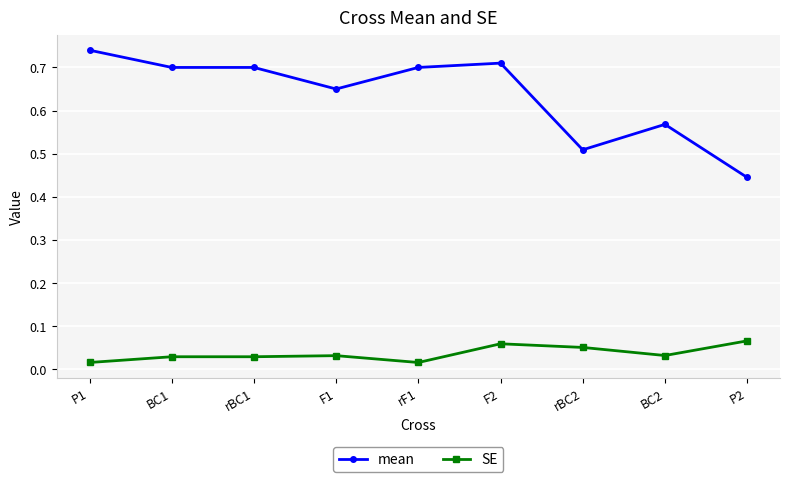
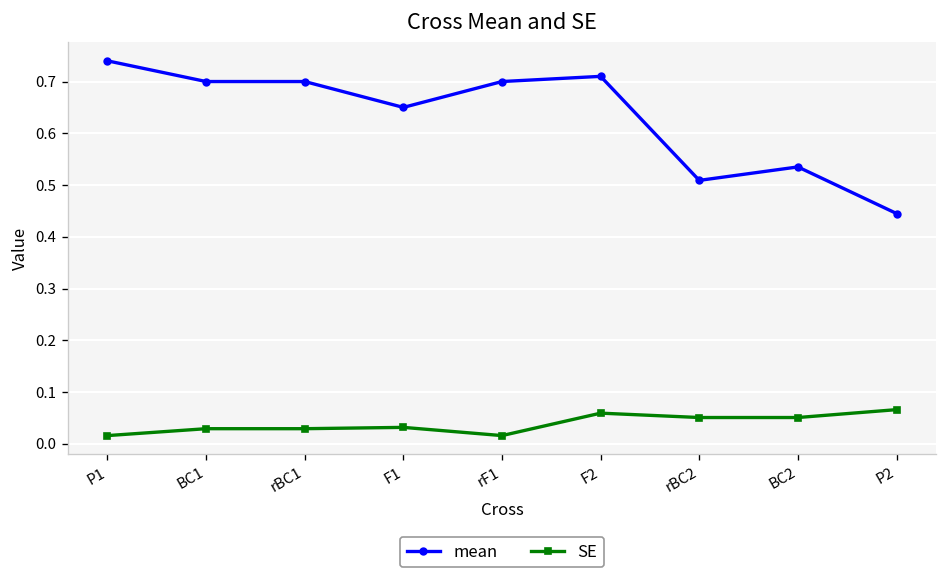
mean, BC2: 0.57 -> 0.54
SE, BC2: 0.03 -> 0.05
